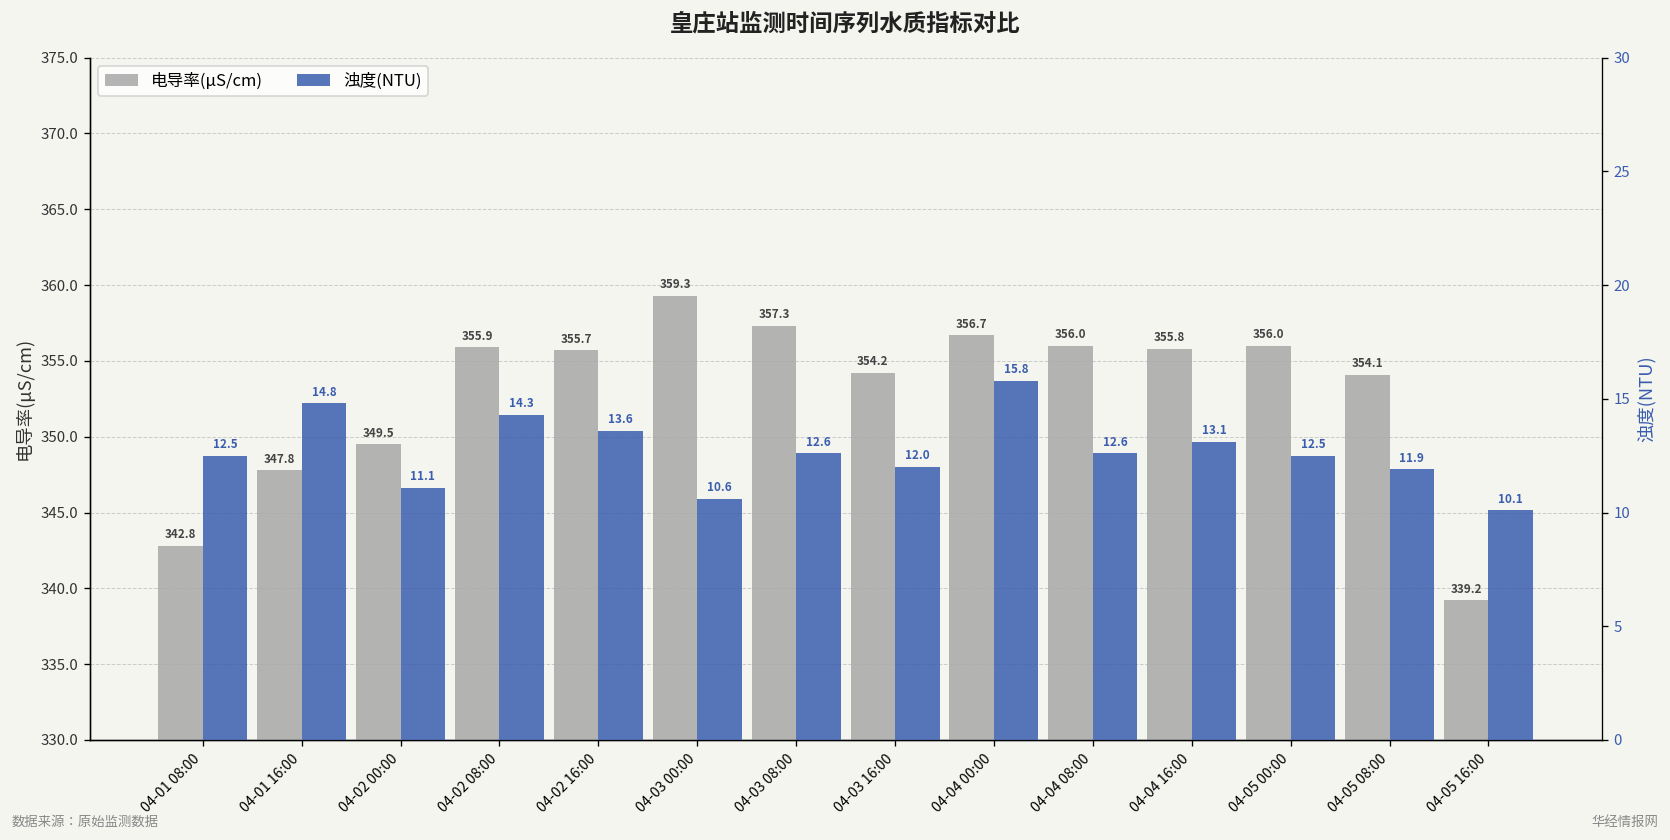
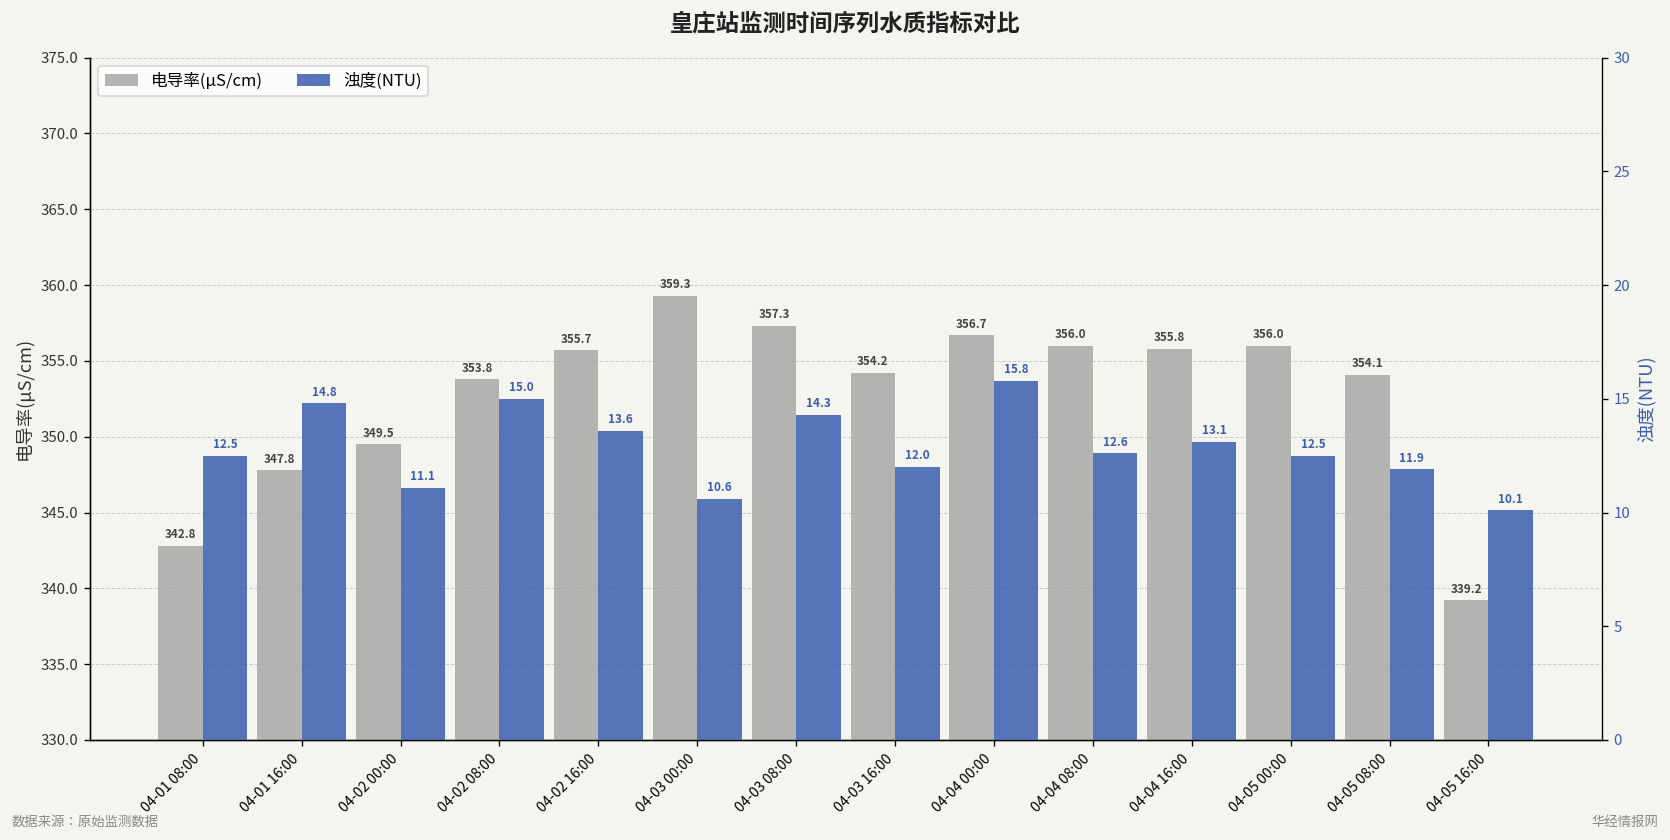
电导率(μS/cm), 04-02 08:00: 355.9 -> 353.8
浊度(NTU), 04-02 08:00: 14.3 -> 15.0
浊度(NTU), 04-03 08:00: 12.6 -> 14.3
